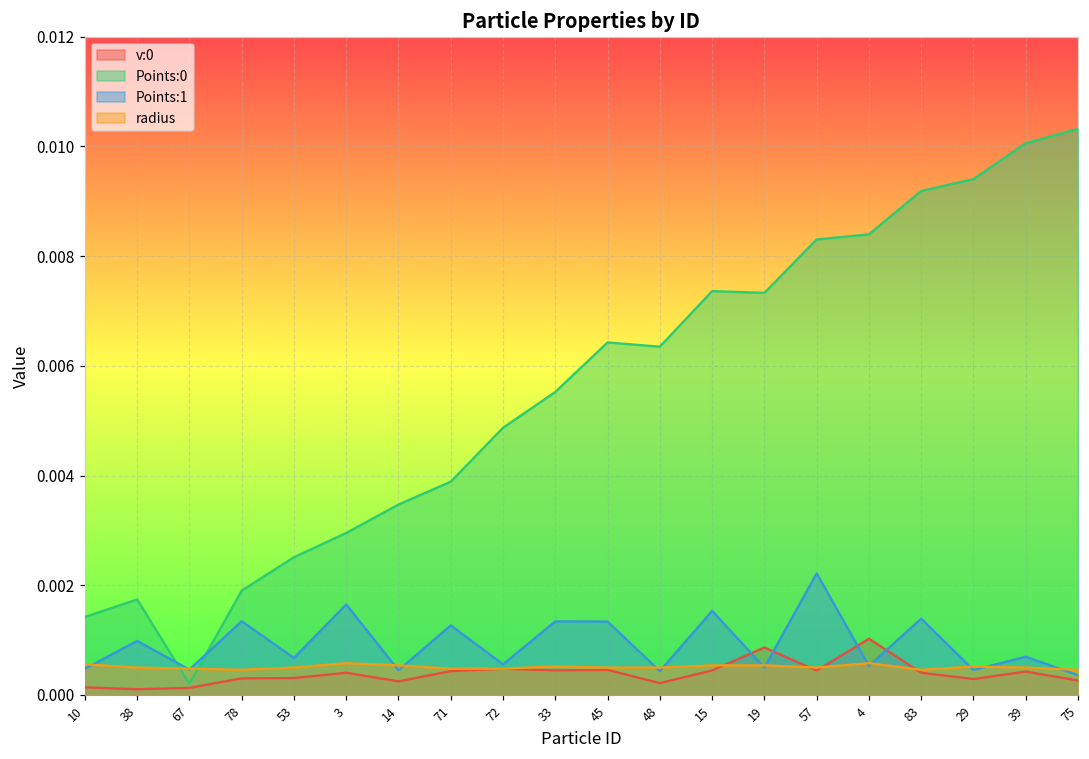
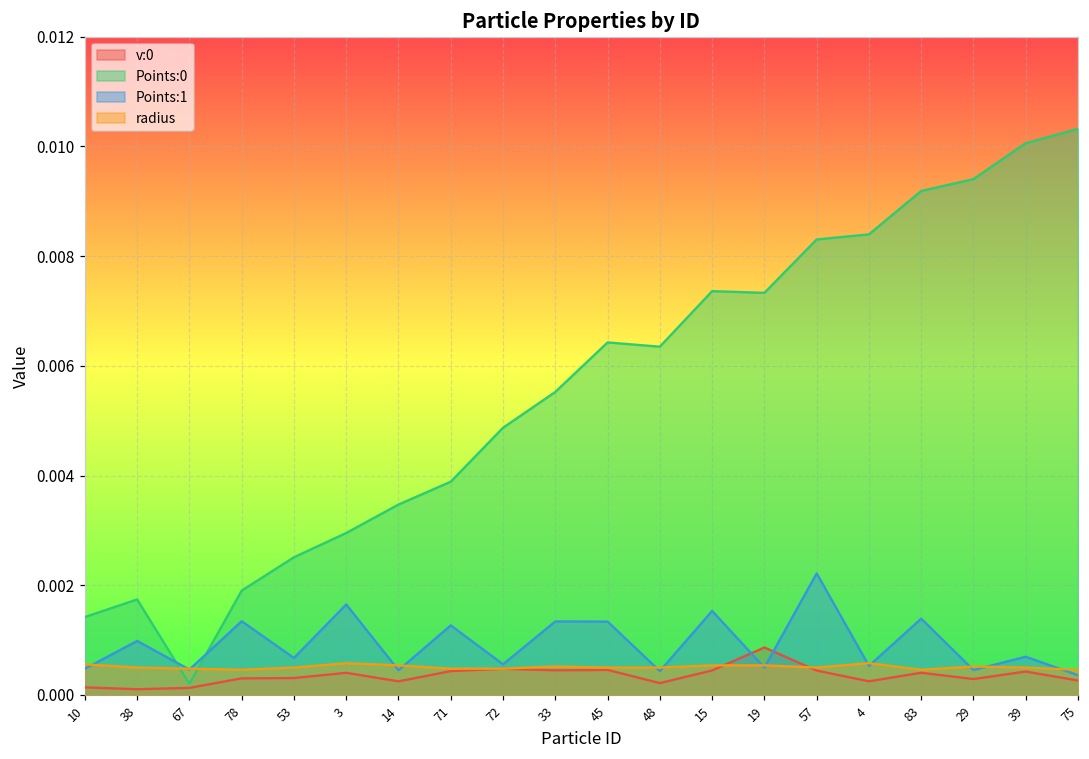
v:0, 4: 0.0010 -> 0.0002
